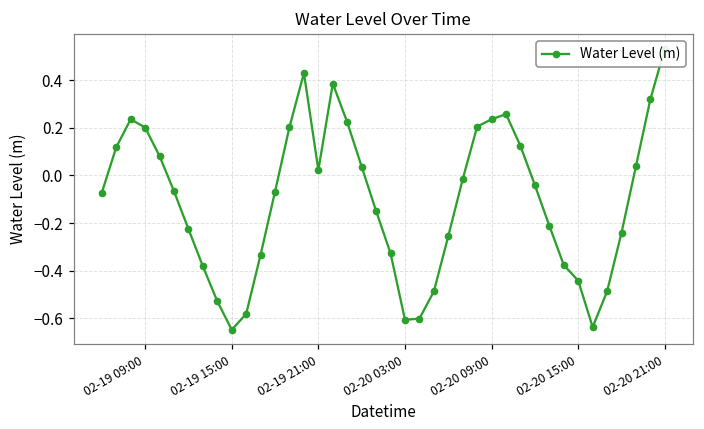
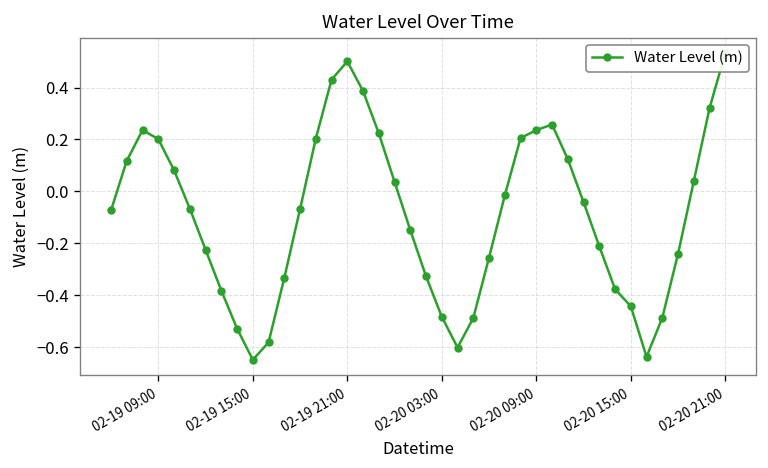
02-19 21:00: 0.02 -> 0.50
02-20 03:00: -0.61 -> -0.48
